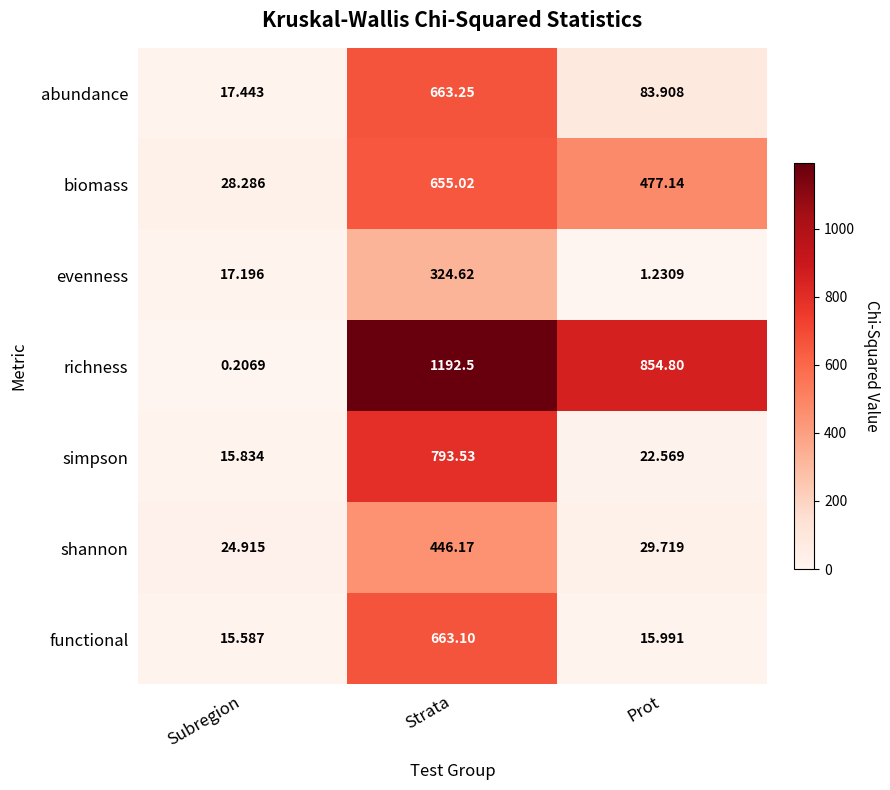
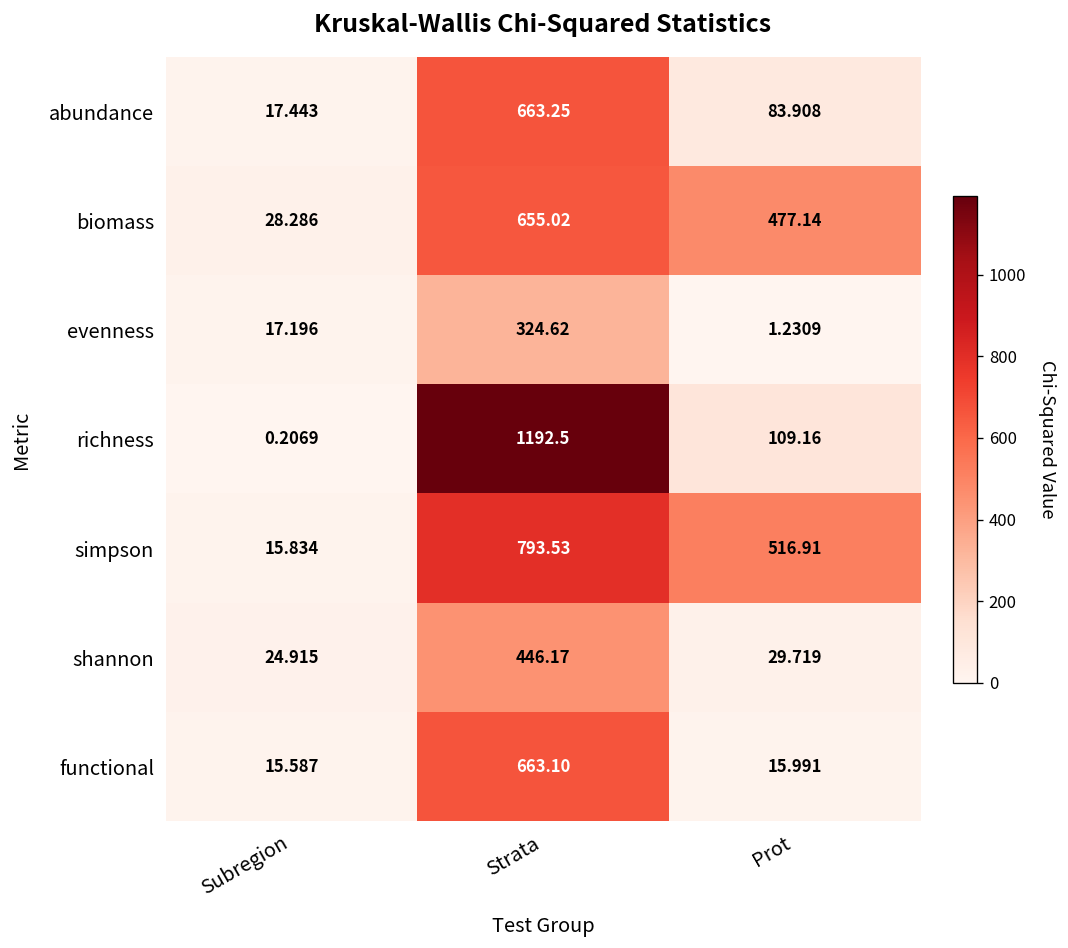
richness, Prot: 854.80 -> 109.16
simpson, Prot: 22.569 -> 516.91
